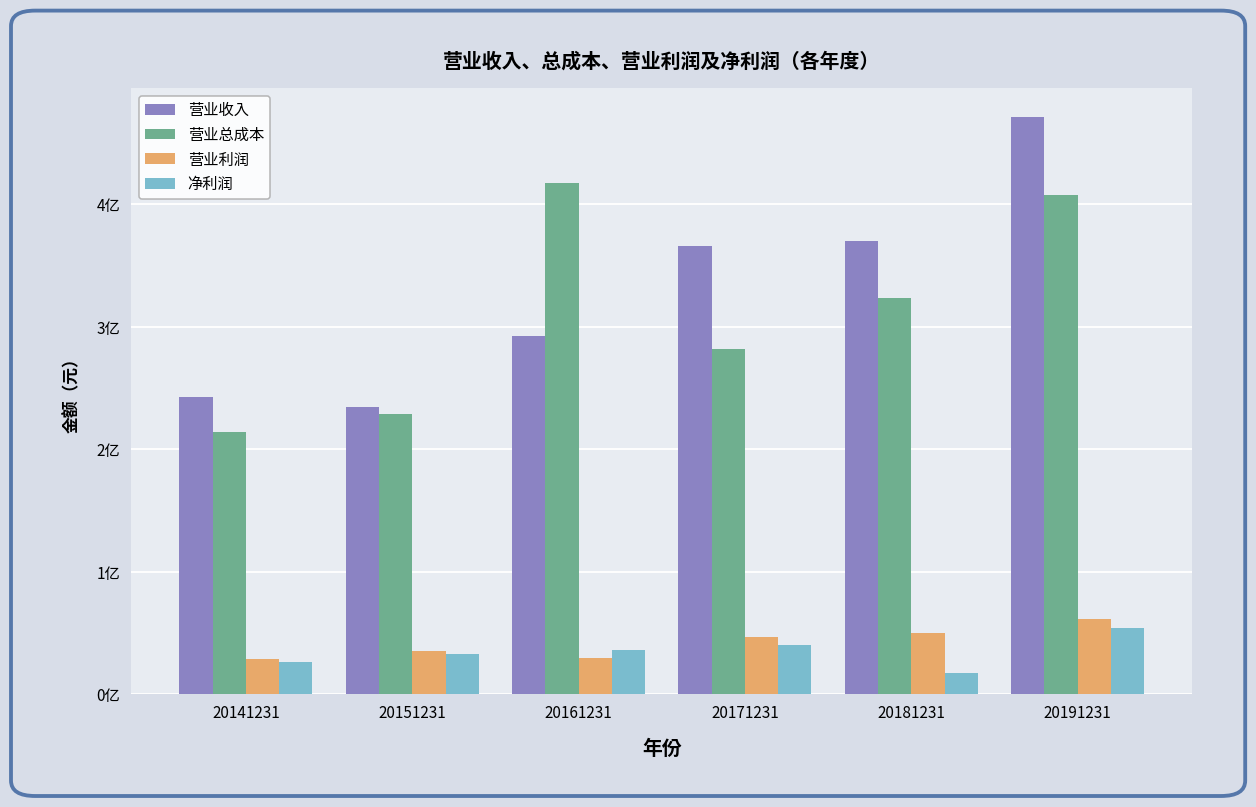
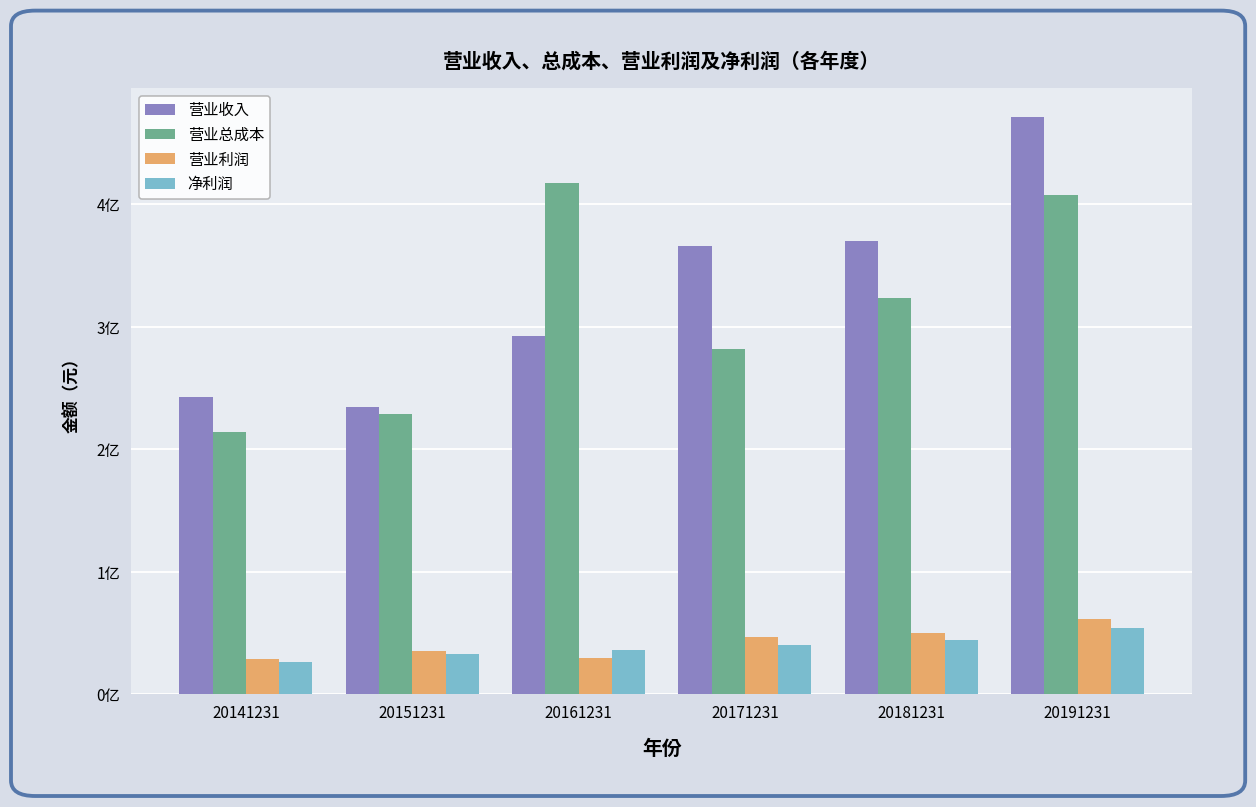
净利润, 20181231: 0.17亿 -> 0.44亿
